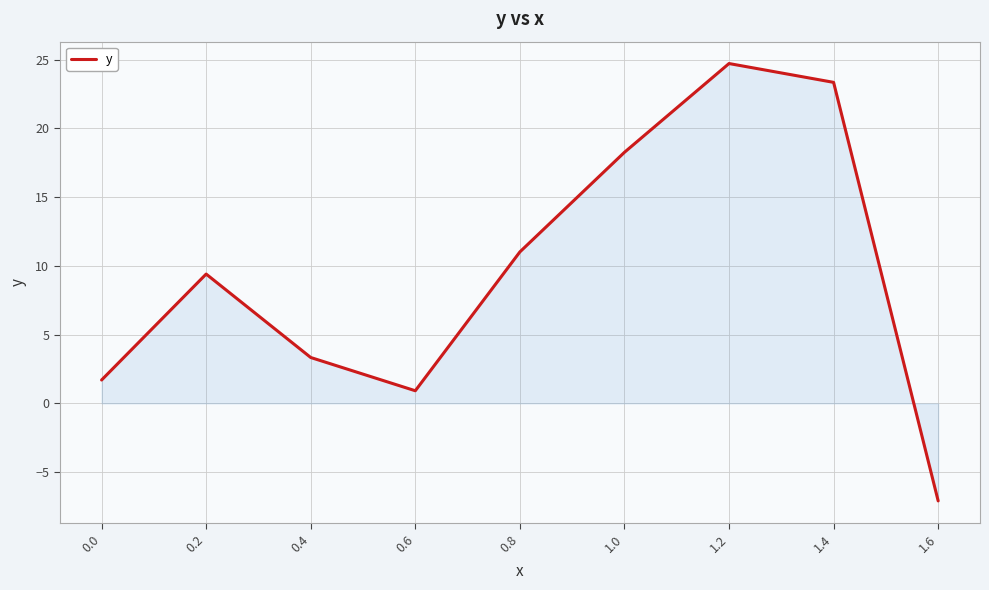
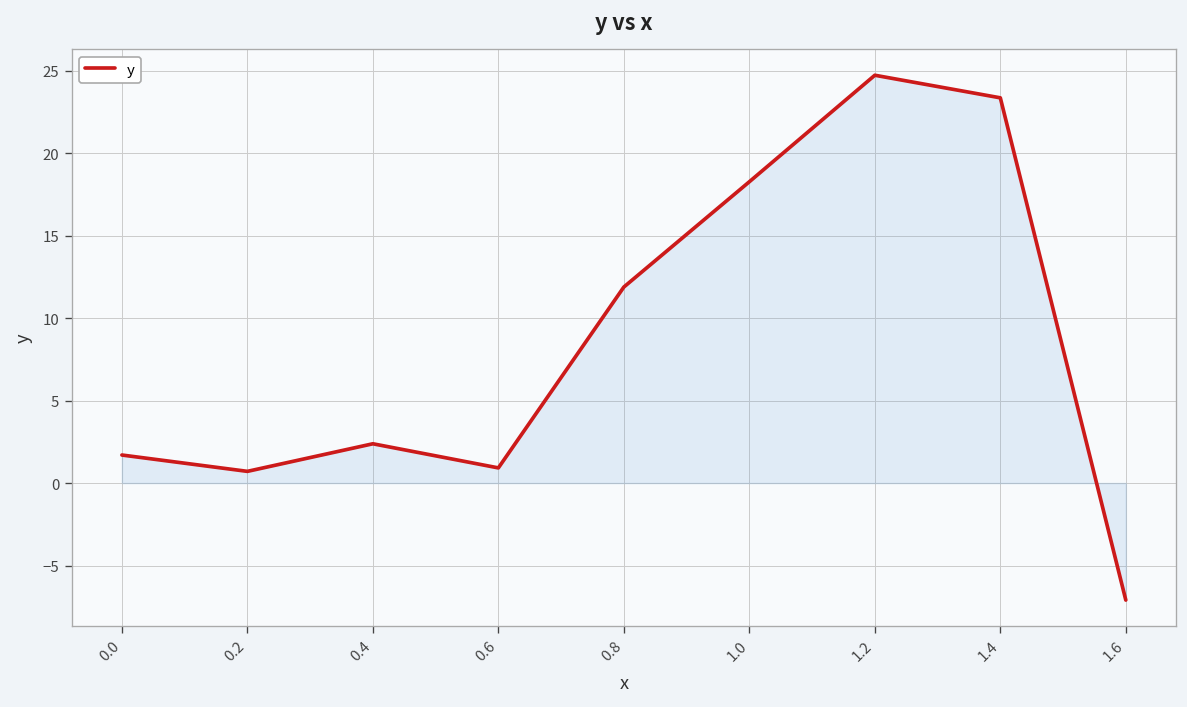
y, 0.2: 9.4 -> 0.7
y, 0.4: 3.3 -> 2.4
y, 0.8: 11.0 -> 11.9
